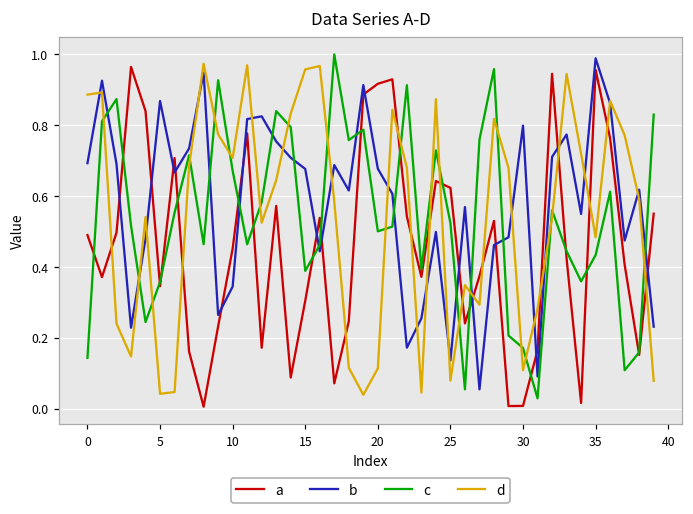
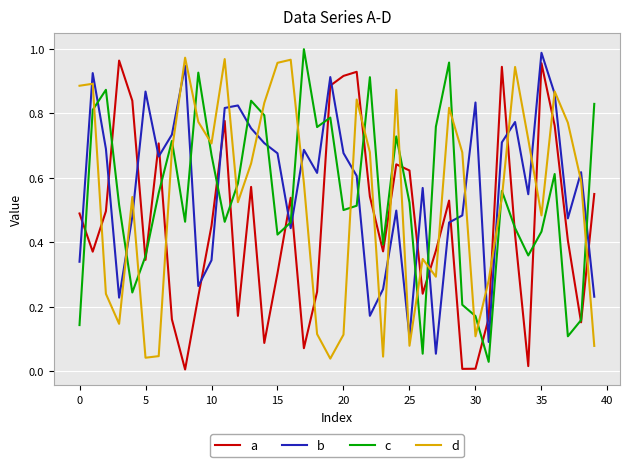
b, 0: 0.69 -> 0.34
c, 15: 0.39 -> 0.42
b, 25: 0.14 -> 0.11
b, 30: 0.80 -> 0.83
